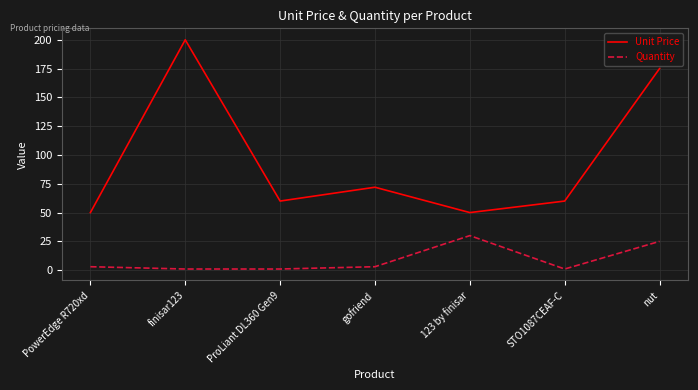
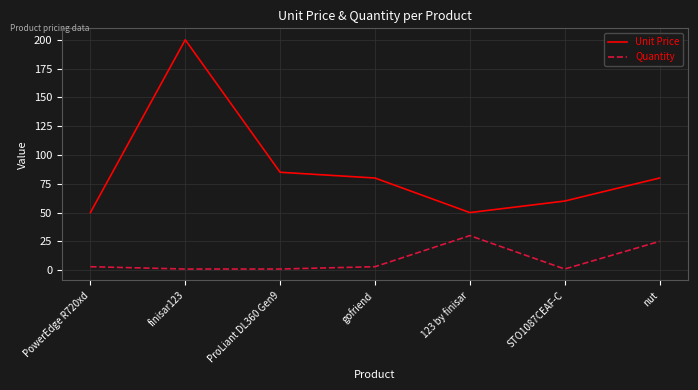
Unit Price, ProLiant DL360 Gen9: 60 -> 85
Unit Price, gofriend: 72 -> 80
Unit Price, nut: 175 -> 80
